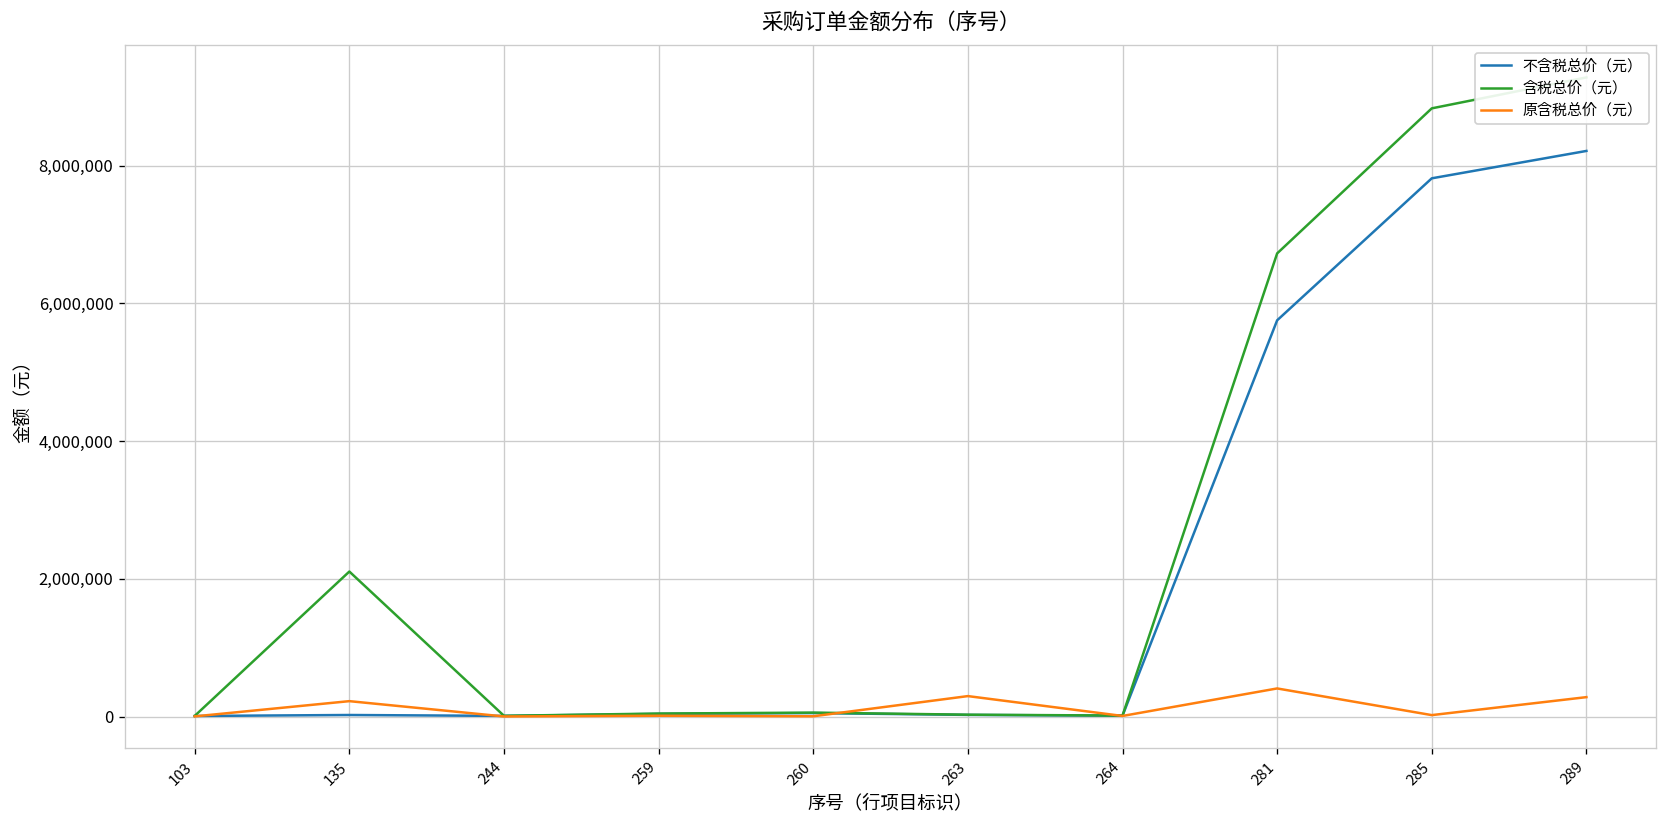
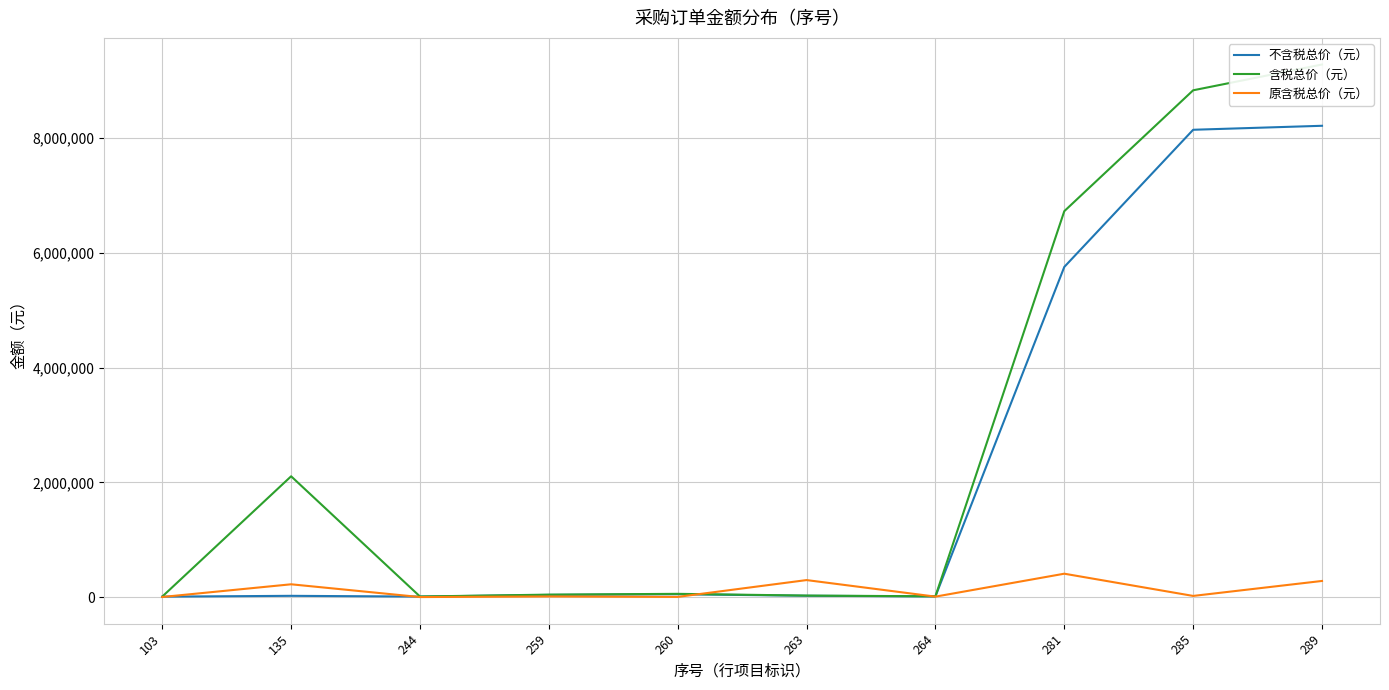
不含税总价（元）, 285: 7,800,000 -> 8,100,000
